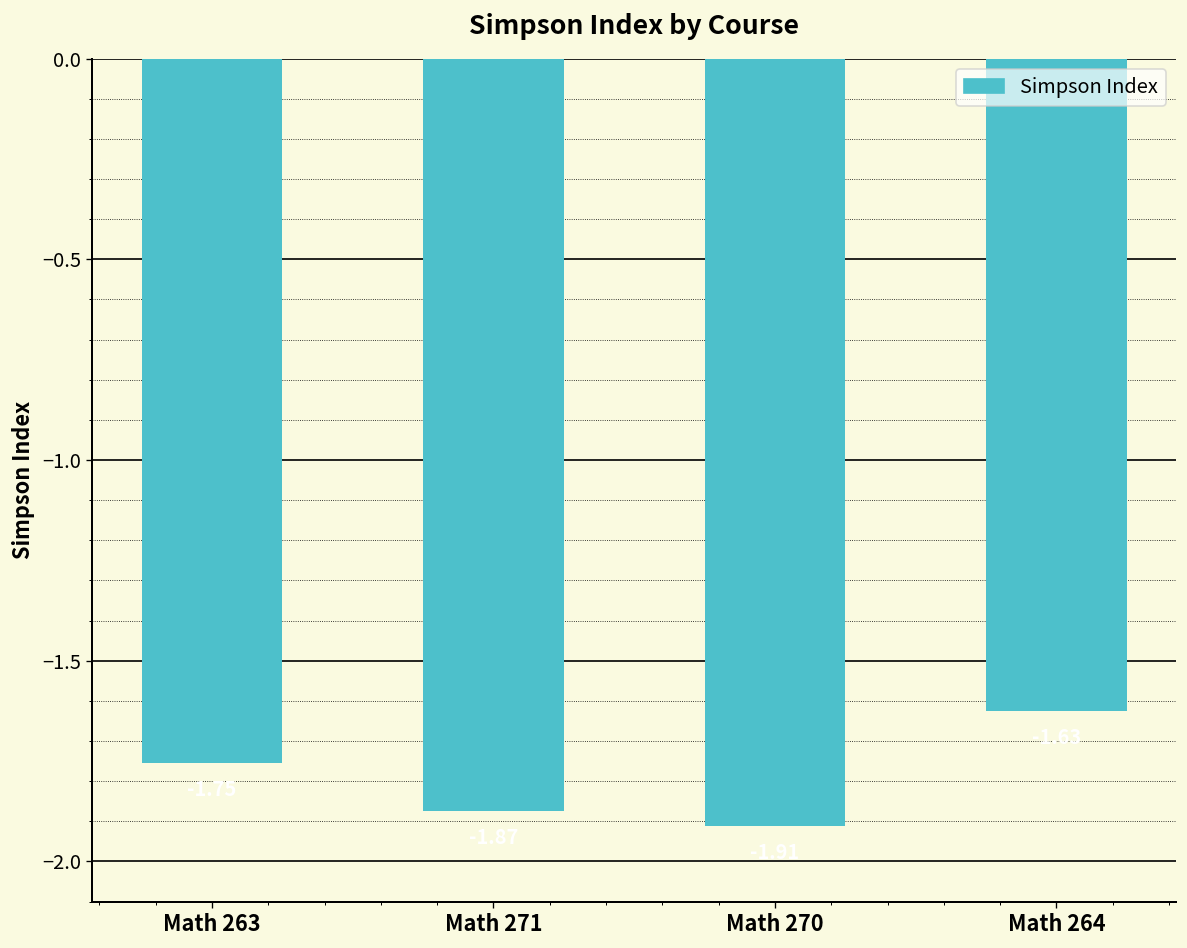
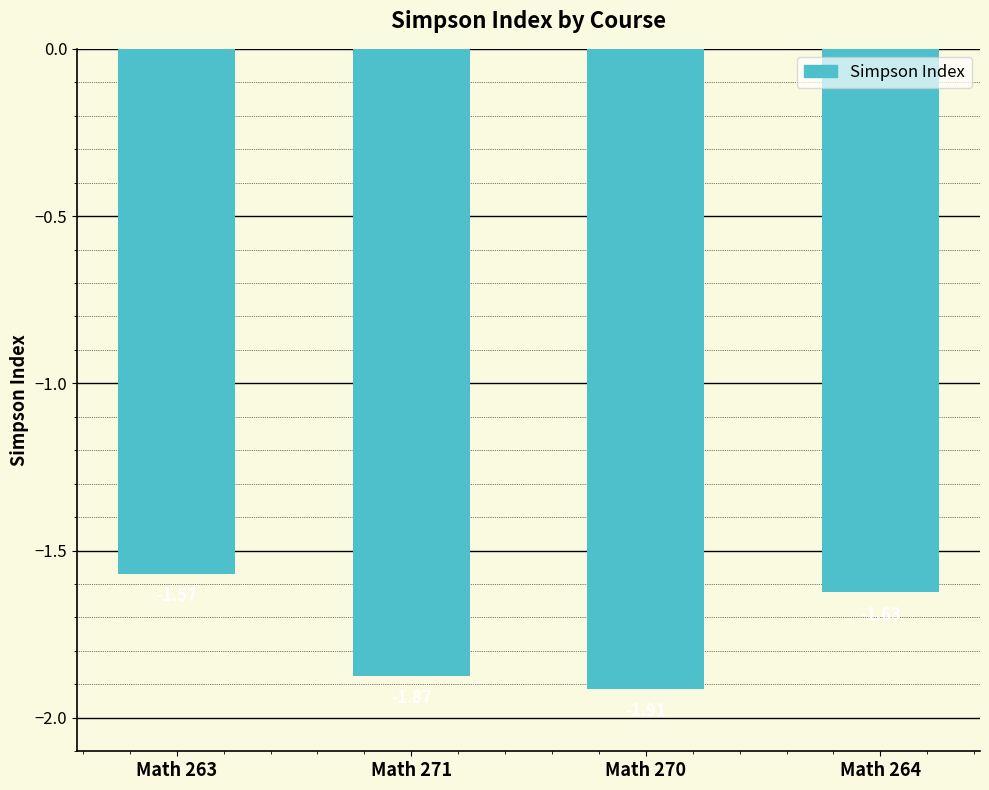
Math 263: -1.75 -> -1.57
